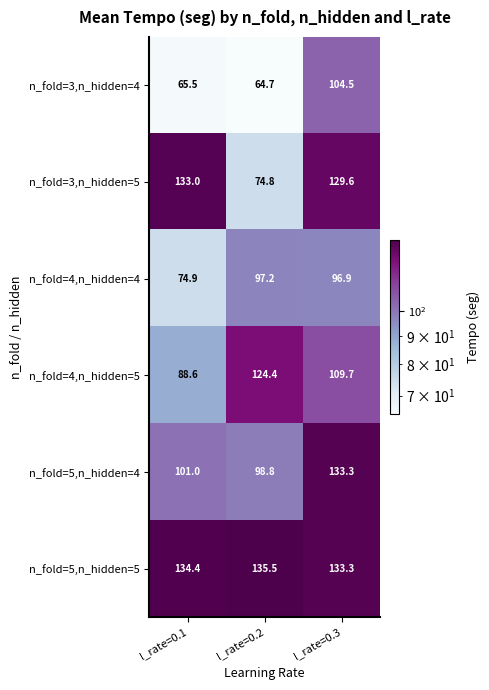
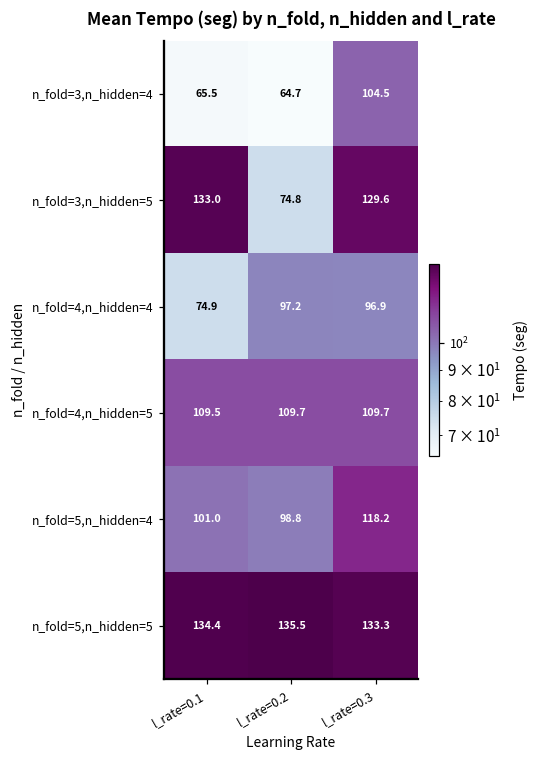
n_fold=4,n_hidden=5, l_rate=0.1: 88.6 -> 109.5
n_fold=4,n_hidden=5, l_rate=0.2: 124.4 -> 109.7
n_fold=5,n_hidden=4, l_rate=0.3: 133.3 -> 118.2
